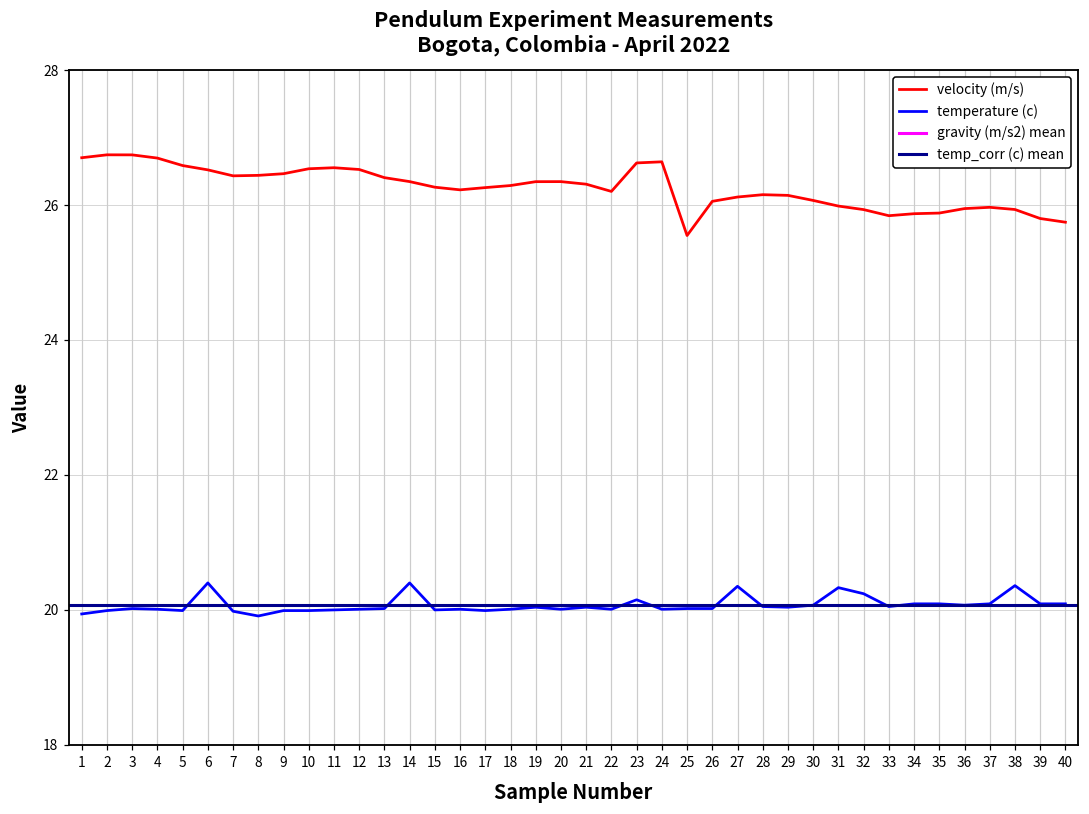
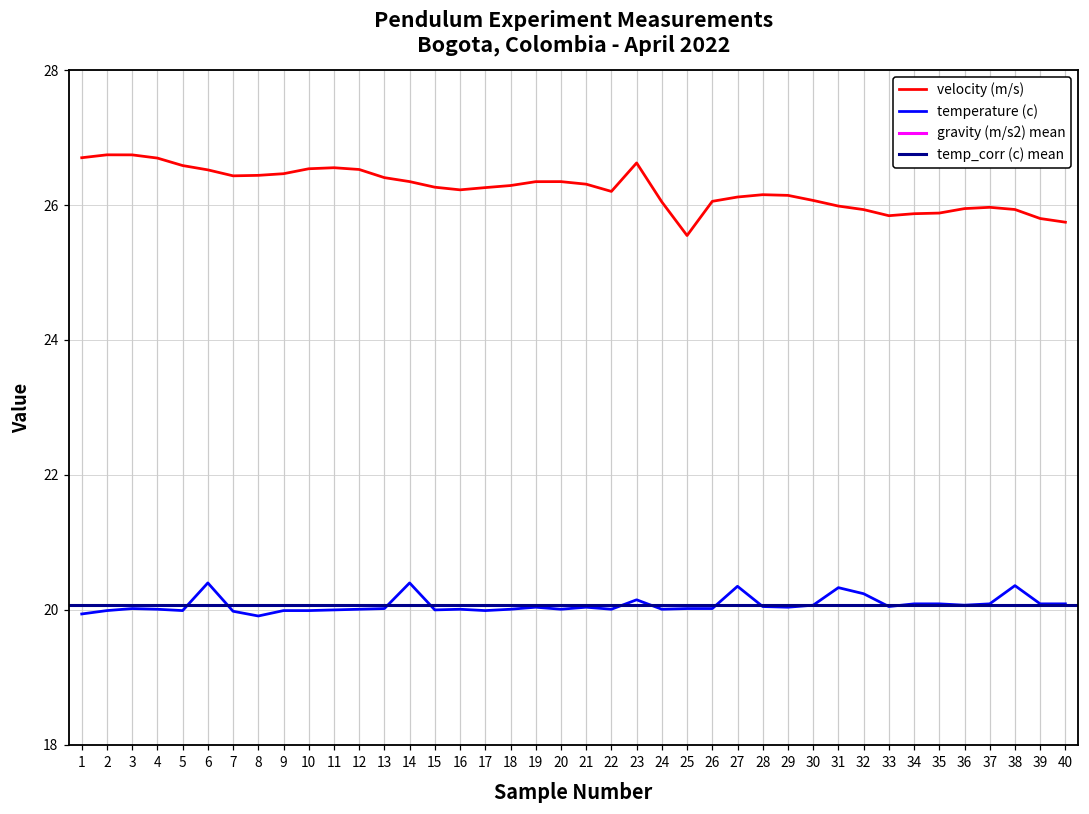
velocity (m/s), 24: 26.6 -> 26.0
